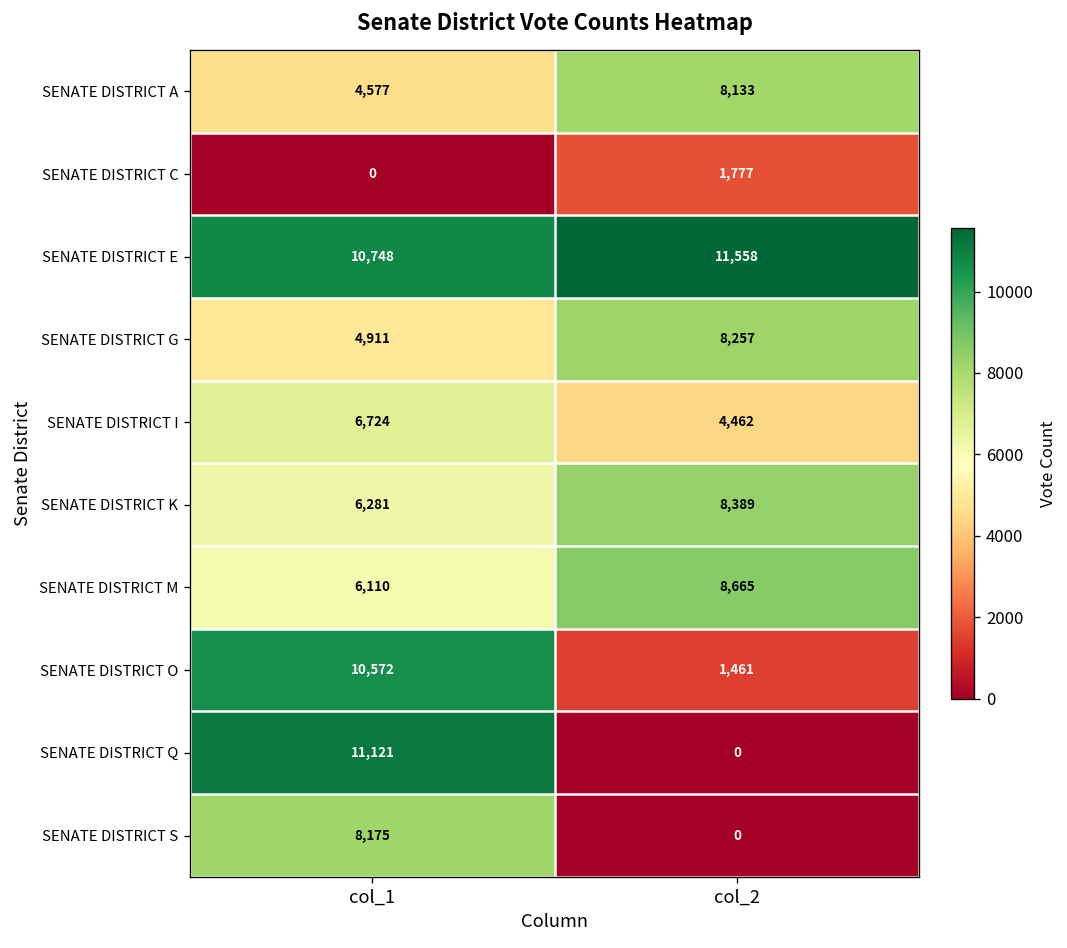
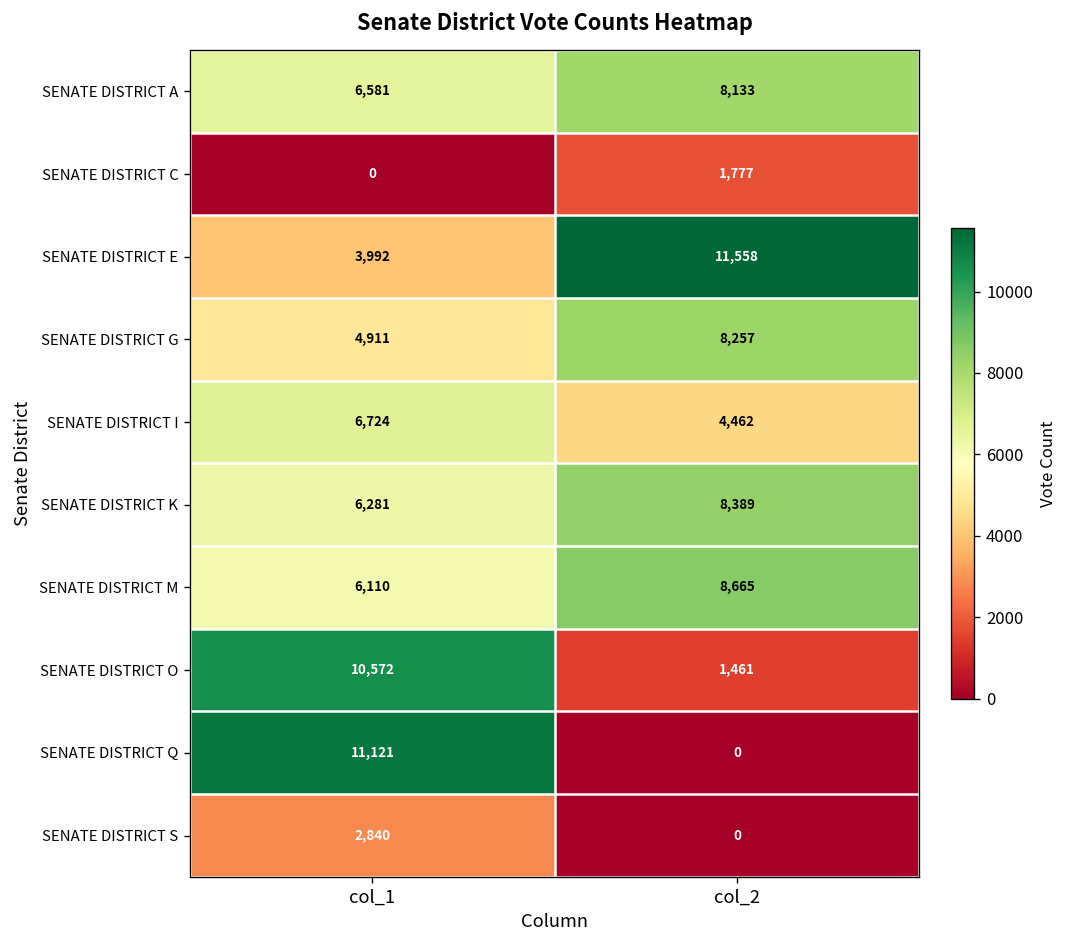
SENATE DISTRICT A, col_1: 4,577 -> 6,581
SENATE DISTRICT E, col_1: 10,748 -> 3,992
SENATE DISTRICT S, col_1: 8,175 -> 2,840
